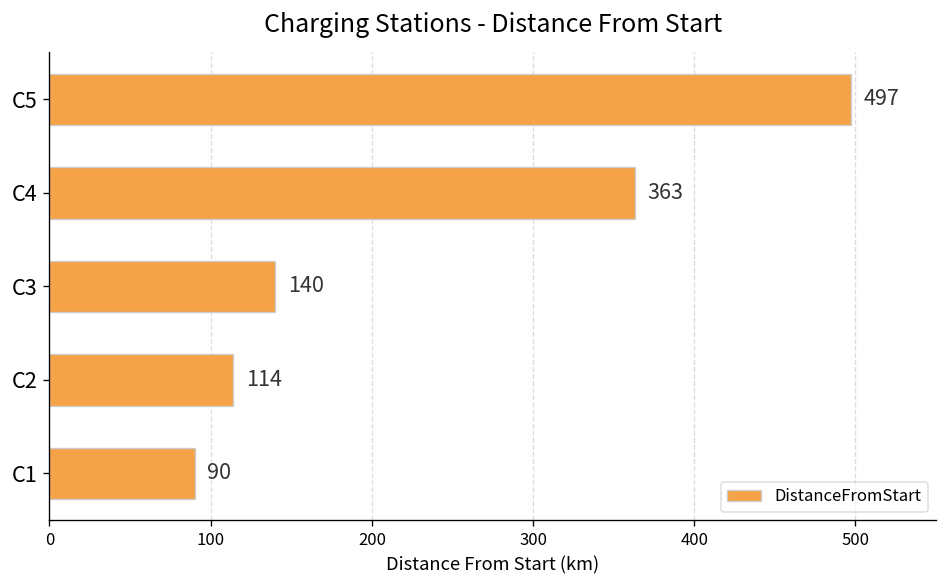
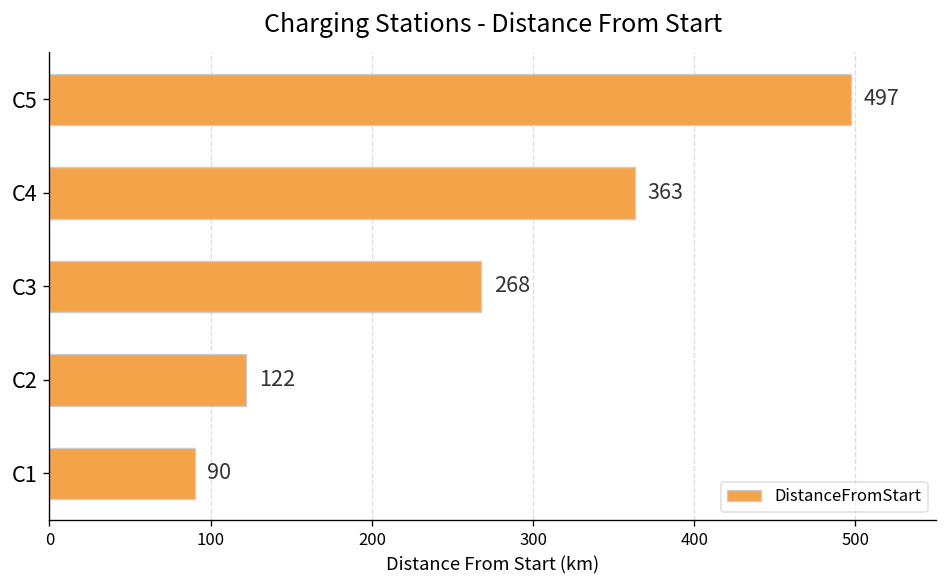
C3: 140 -> 268
C2: 114 -> 122
